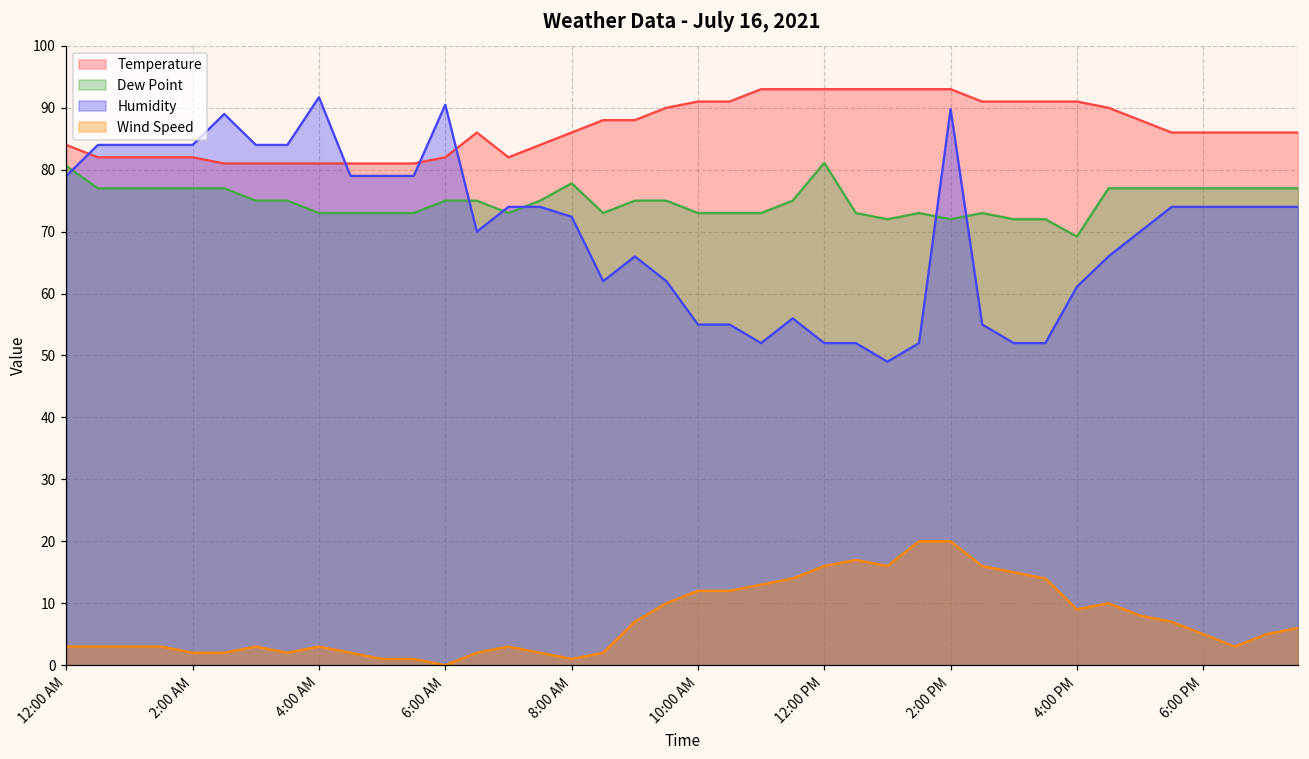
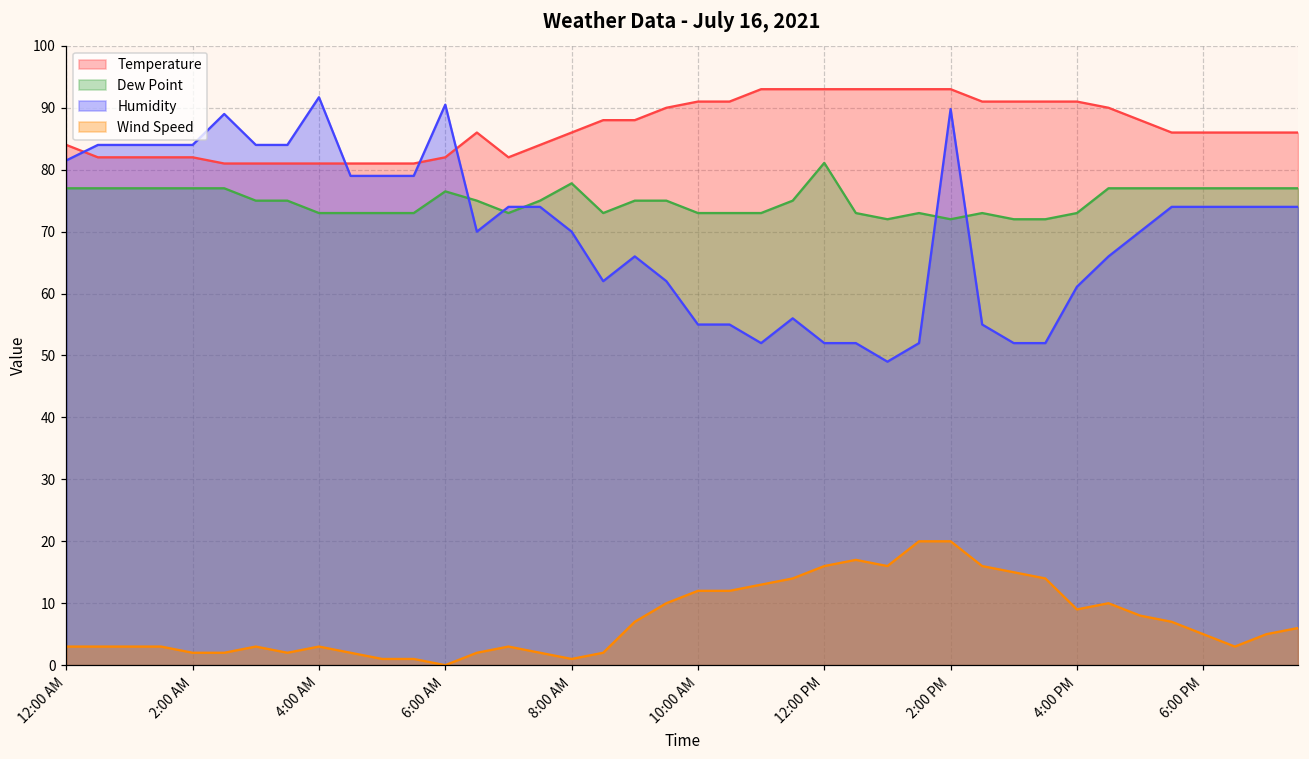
Dew Point, 12:00 AM: 81 -> 77
Humidity, 12:00 AM: 79 -> 82
Dew Point, 6:00 AM: 75 -> 77
Humidity, 8:00 AM: 72 -> 70
Dew Point, 4:00 PM: 69 -> 73
